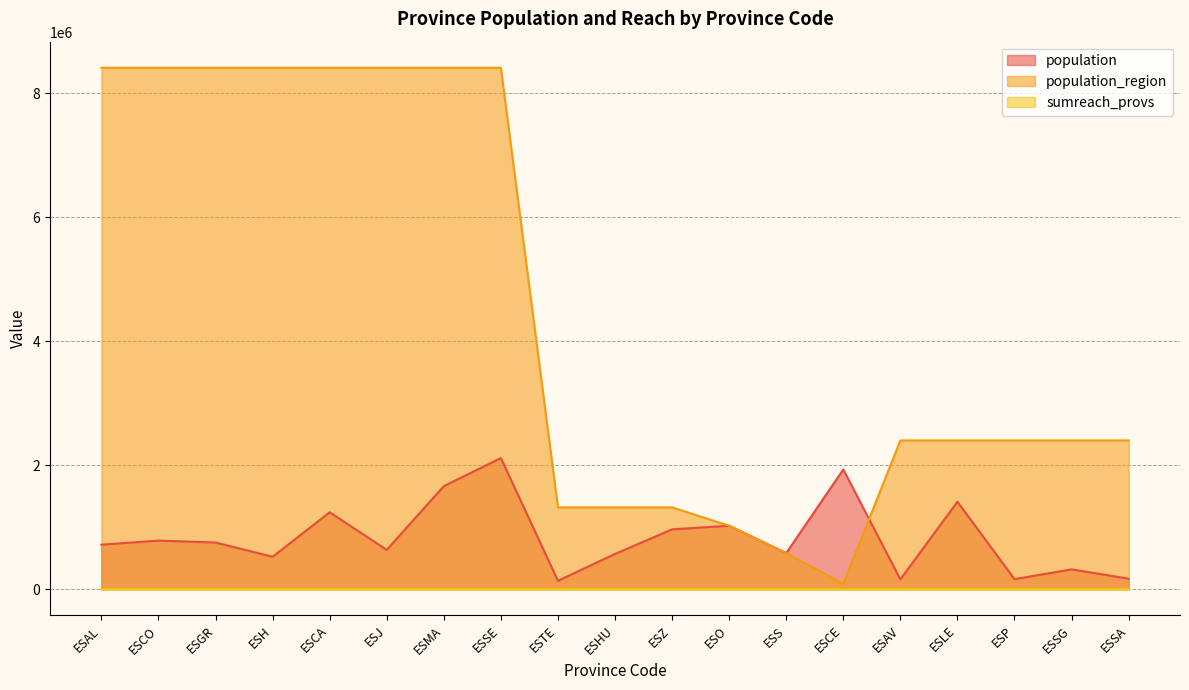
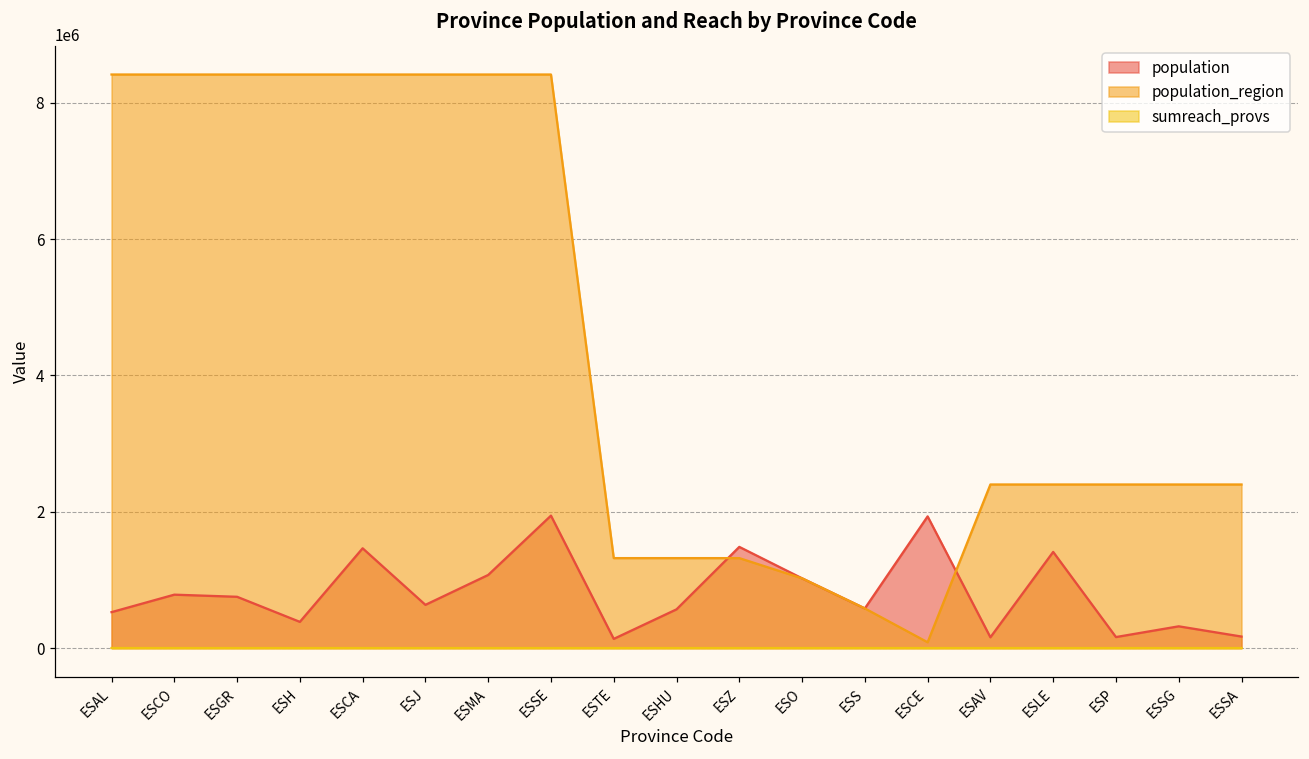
population, ESAL: 700000 -> 500000
population, ESH: 500000 -> 400000
population, ESCA: 1200000 -> 1500000
population, ESMA: 1700000 -> 1100000
population, ESSE: 2100000 -> 1900000
population, ESZ: 1000000 -> 1500000
